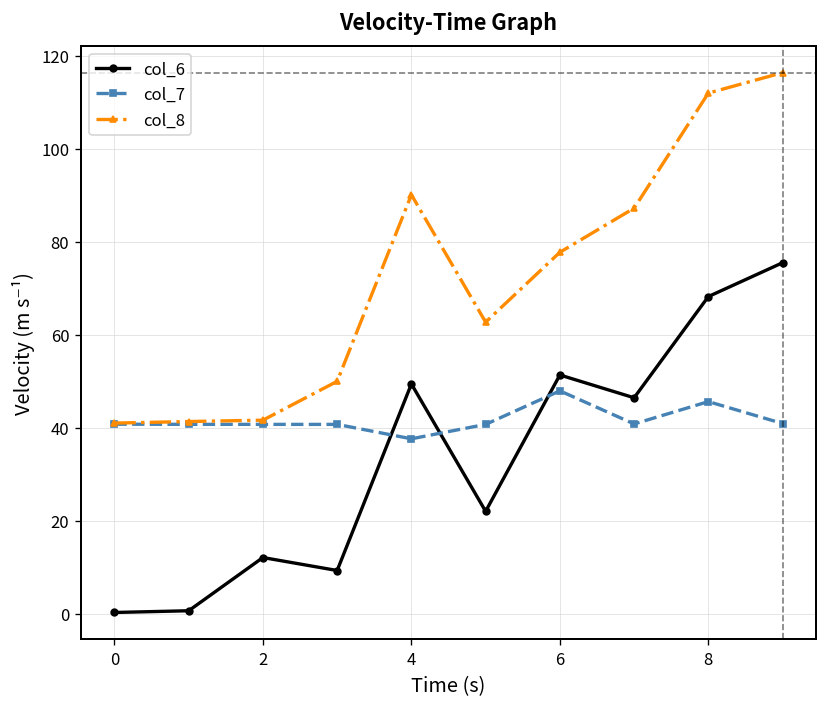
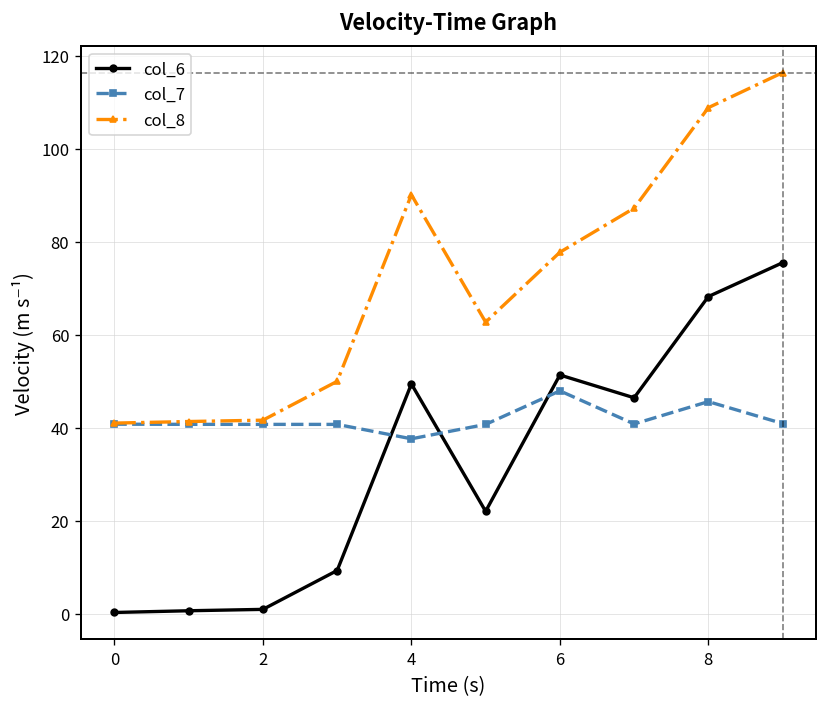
col_6, 2: 12 -> 1
col_8, 8: 112 -> 109
